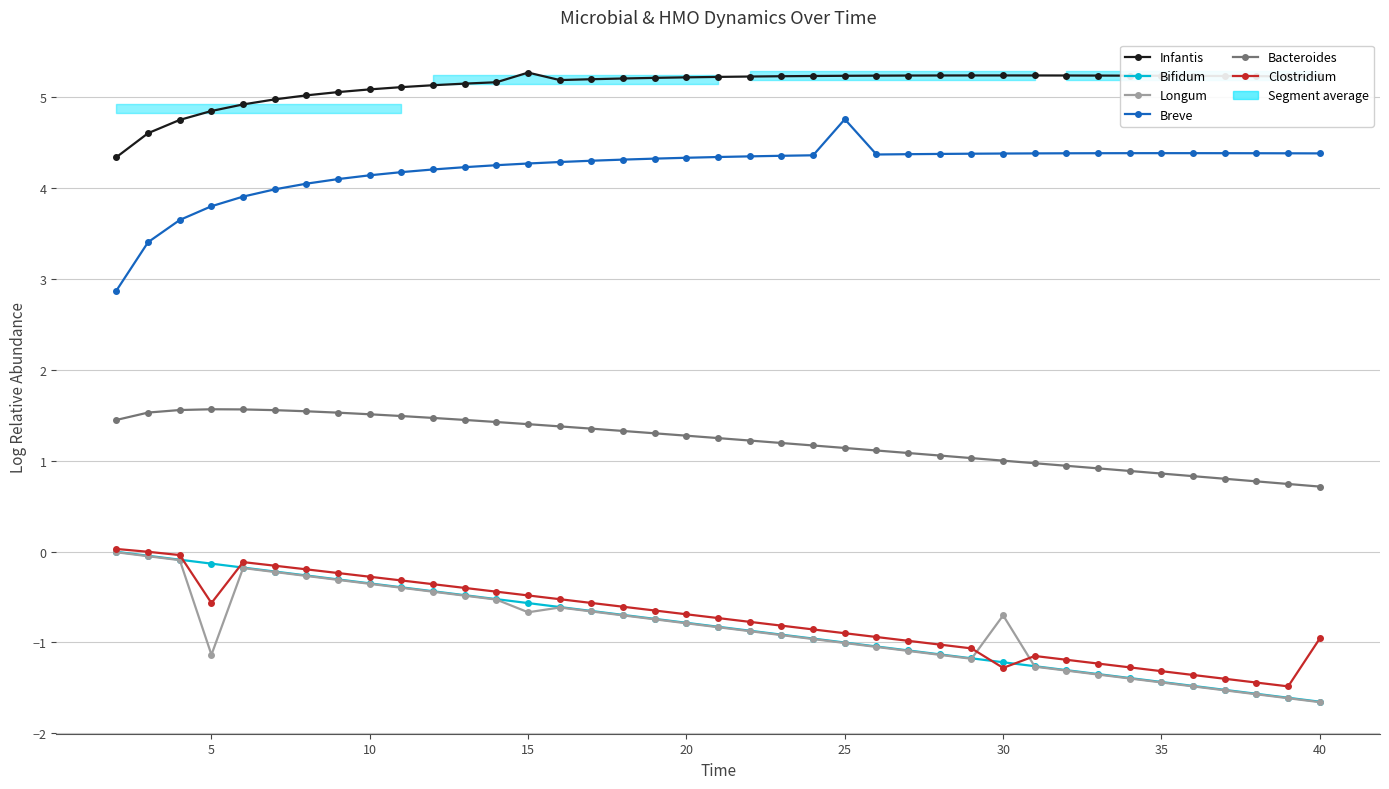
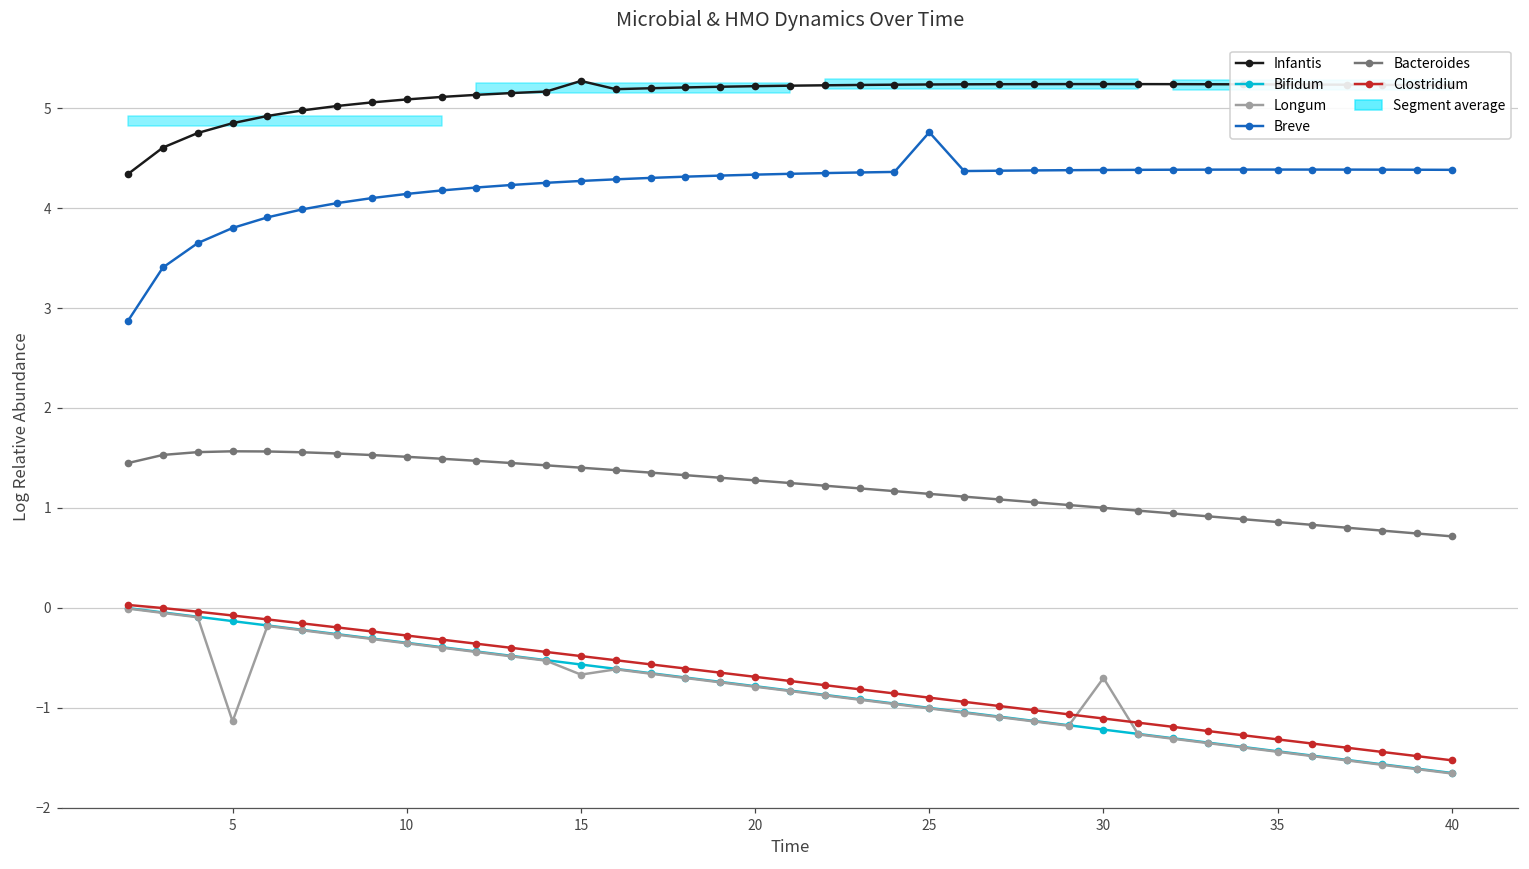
Clostridium, 5: -0.6 -> -0.1
Clostridium, 30: -1.3 -> -1.1
Clostridium, 40: -1.0 -> -1.5
